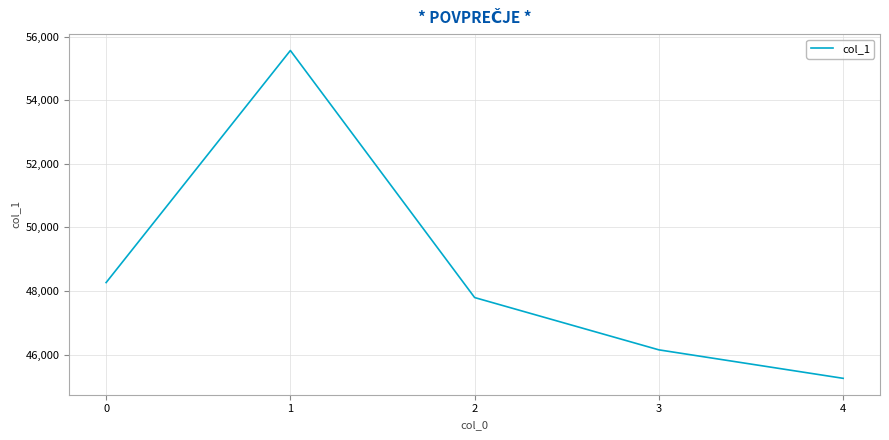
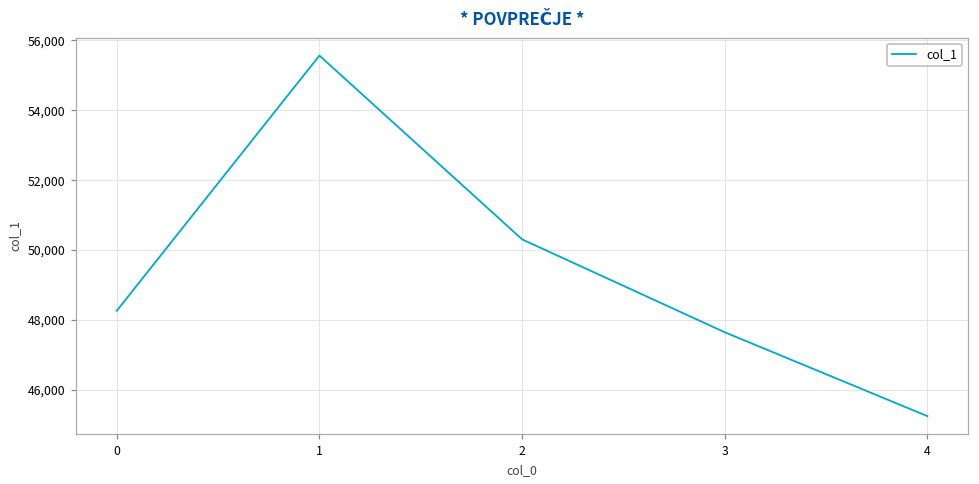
2: 47,800 -> 50,300
3: 46,200 -> 47,700
